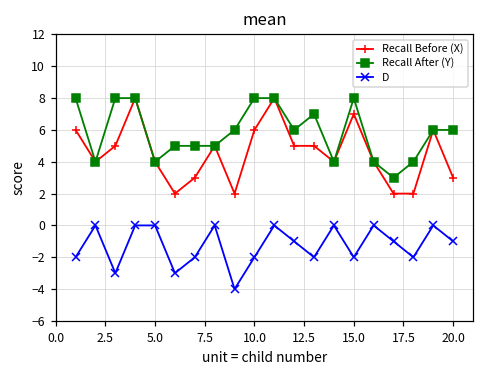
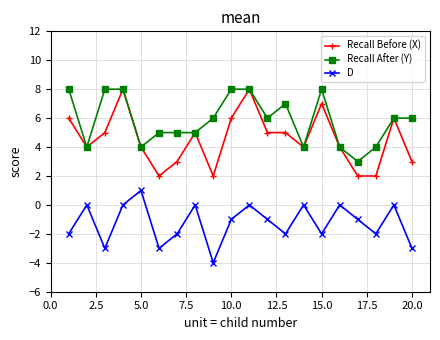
D, 5.0: 0 -> 1
D, 10.0: -2 -> -1
D, 20.0: -1 -> -3
